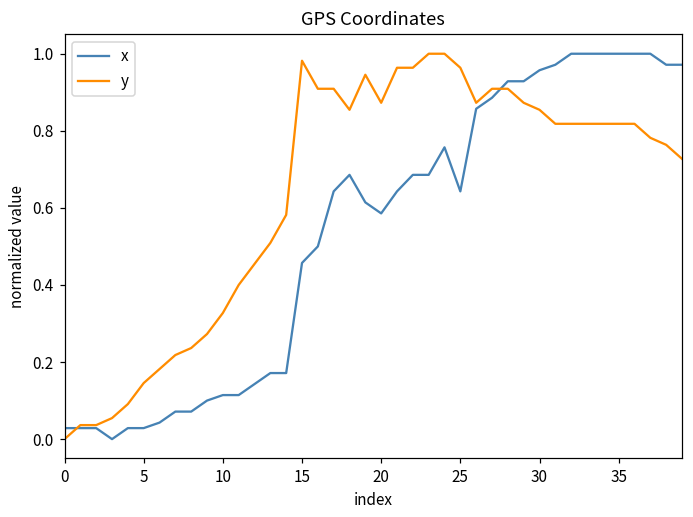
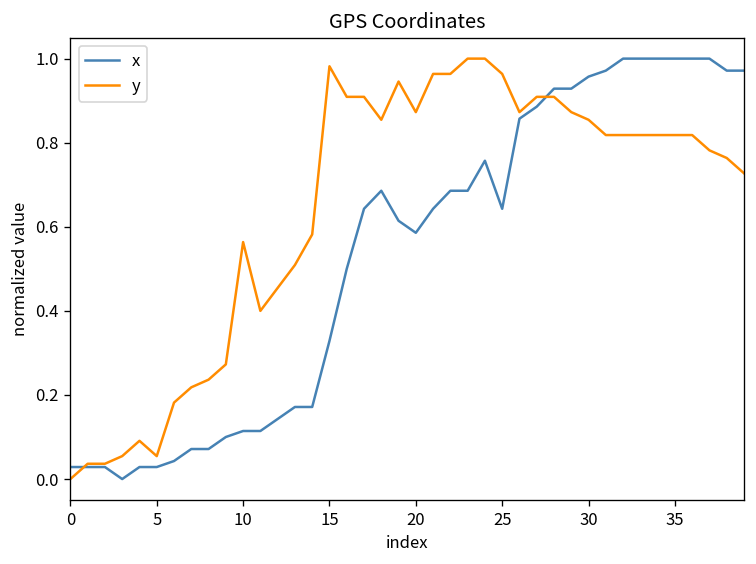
y, 5: 0.15 -> 0.05
y, 10: 0.33 -> 0.56
x, 15: 0.46 -> 0.33
